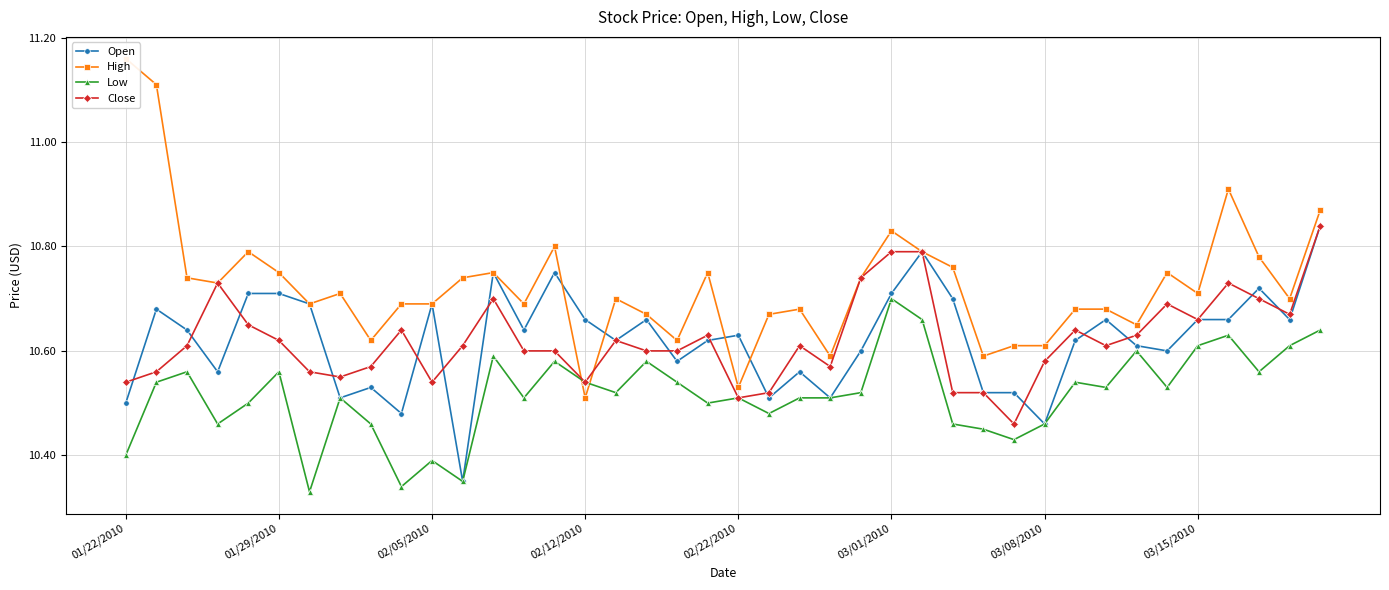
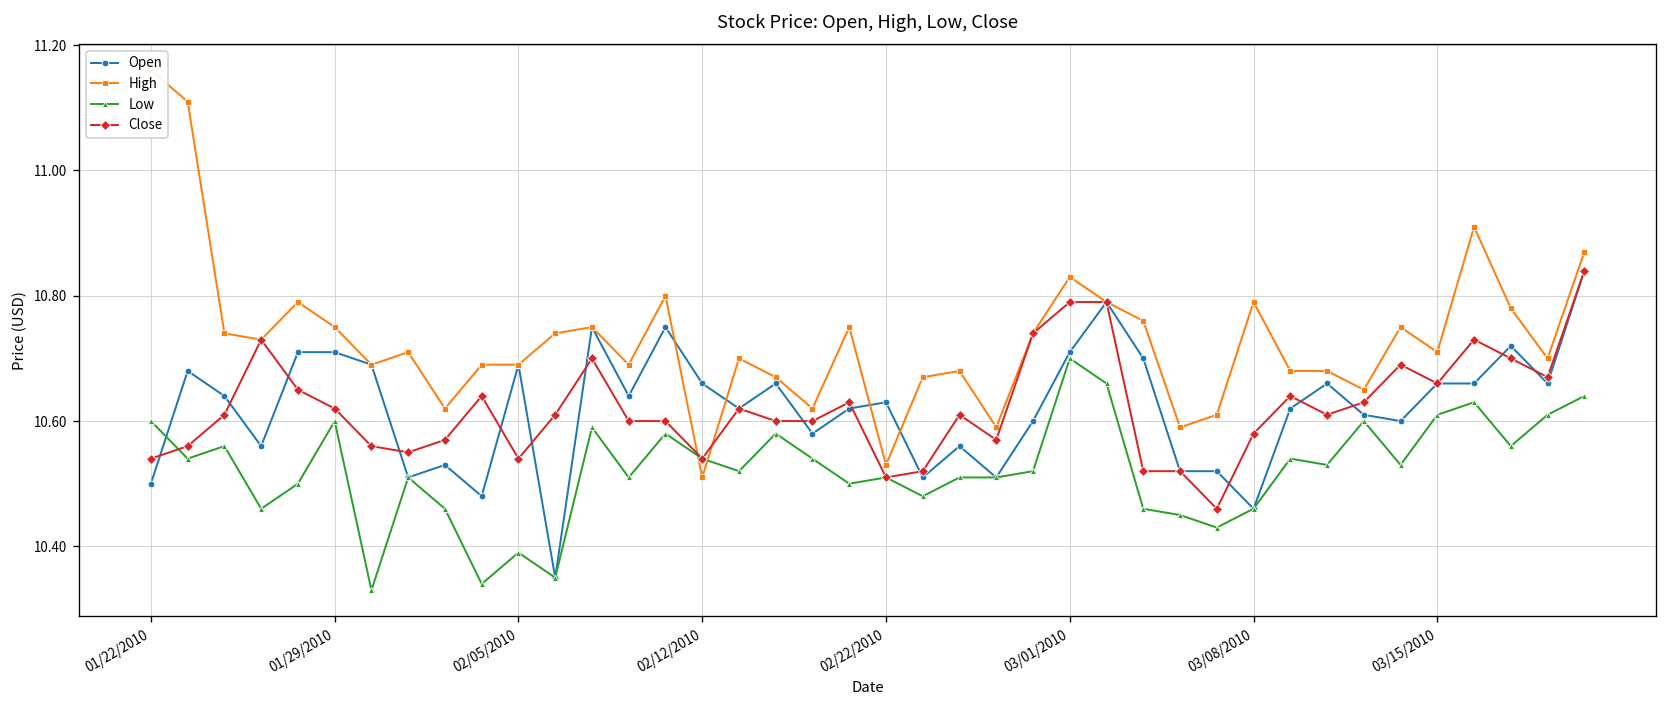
Low, 01/22/2010: 10.4 -> 10.6
Low, 01/29/2010: 10.56 -> 10.60
High, 03/08/2010: 10.61 -> 10.79
